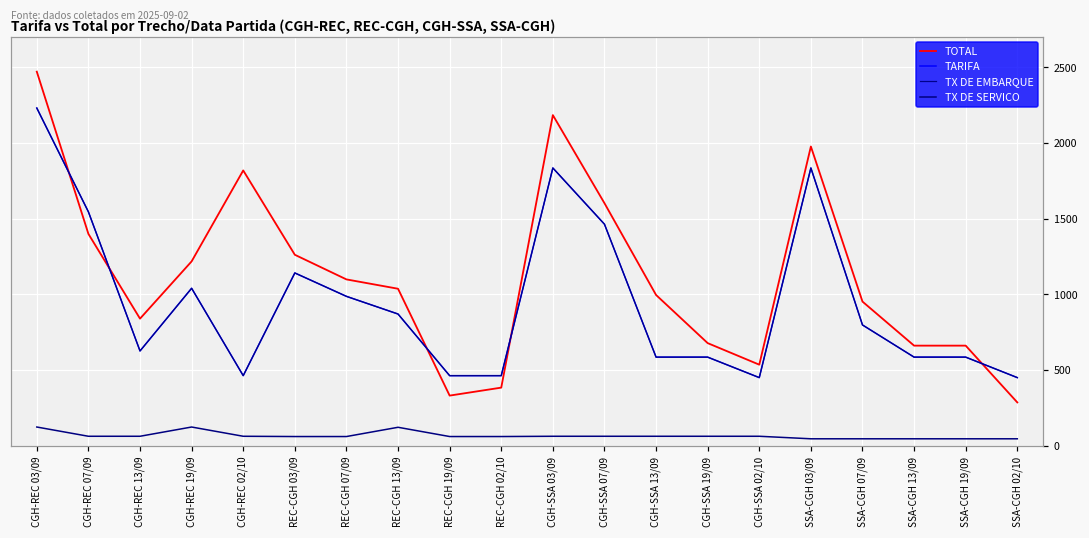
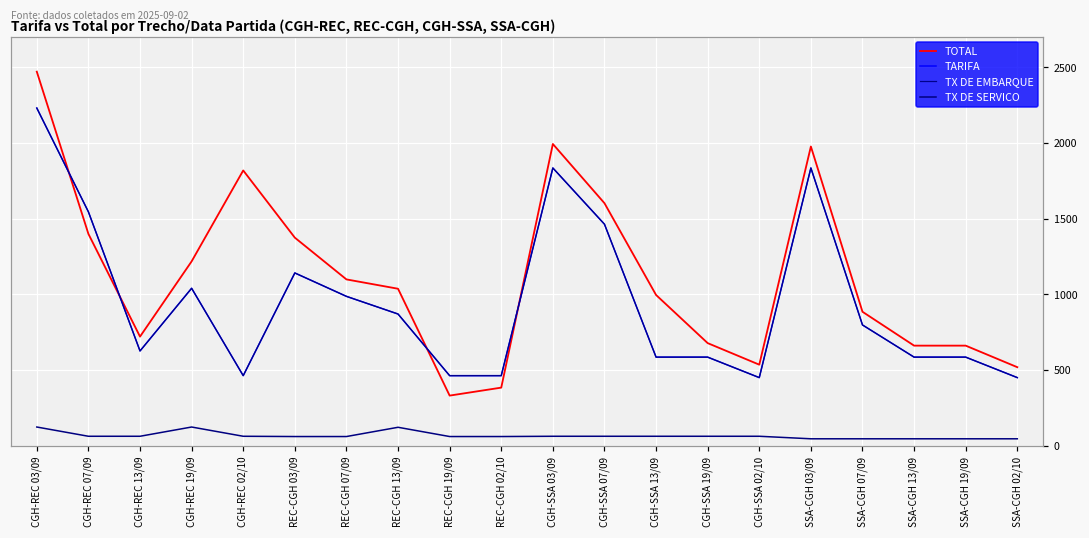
TOTAL, CGH-REC 13/09: 840 -> 720
TOTAL, REC-CGH 03/09: 1260 -> 1370
TOTAL, CGH-SSA 03/09: 2180 -> 1990
TOTAL, SSA-CGH 07/09: 950 -> 880
TOTAL, SSA-CGH 02/10: 290 -> 520
